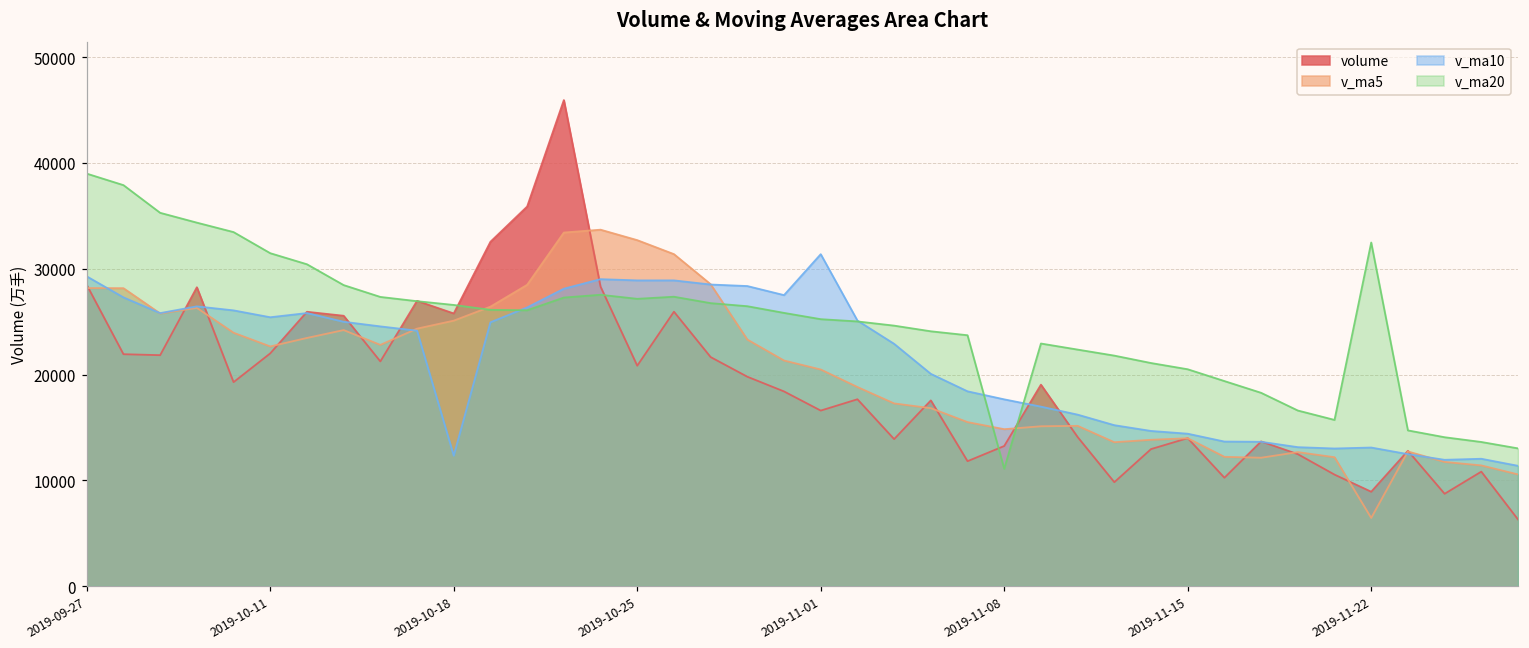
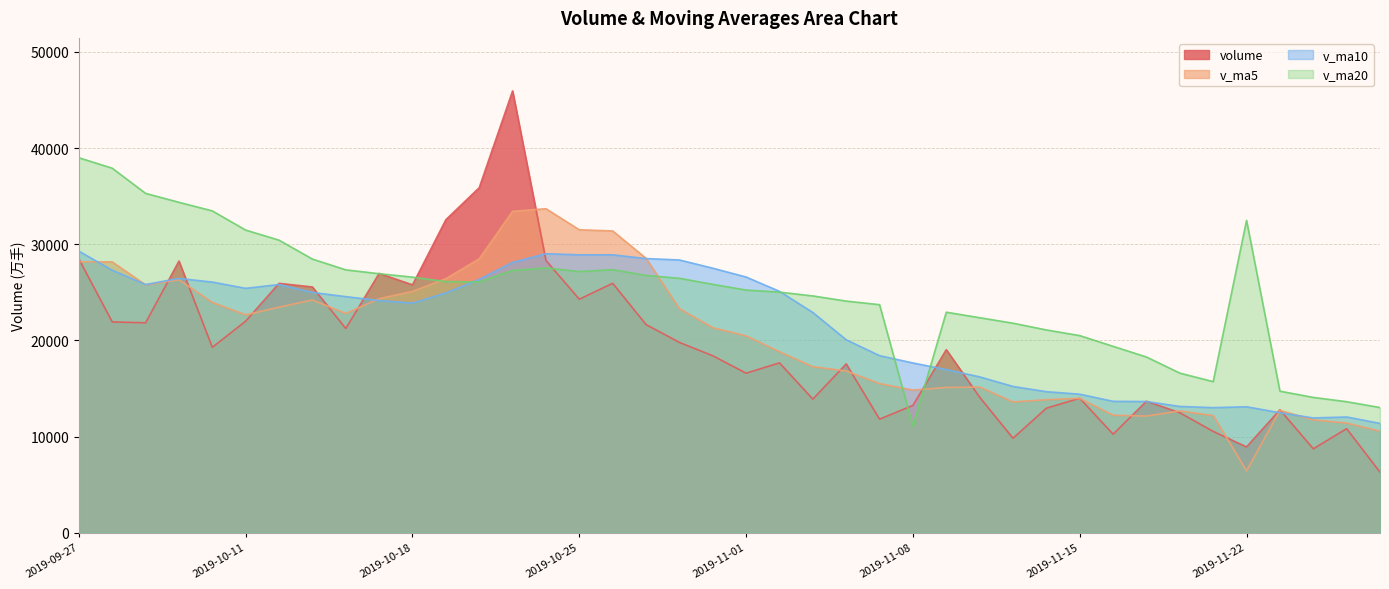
v_ma10, 2019-10-18: 12000 -> 24000
volume, 2019-10-25: 21000 -> 24000
v_ma5, 2019-10-25: 33000 -> 32000
v_ma10, 2019-11-01: 31000 -> 27000
